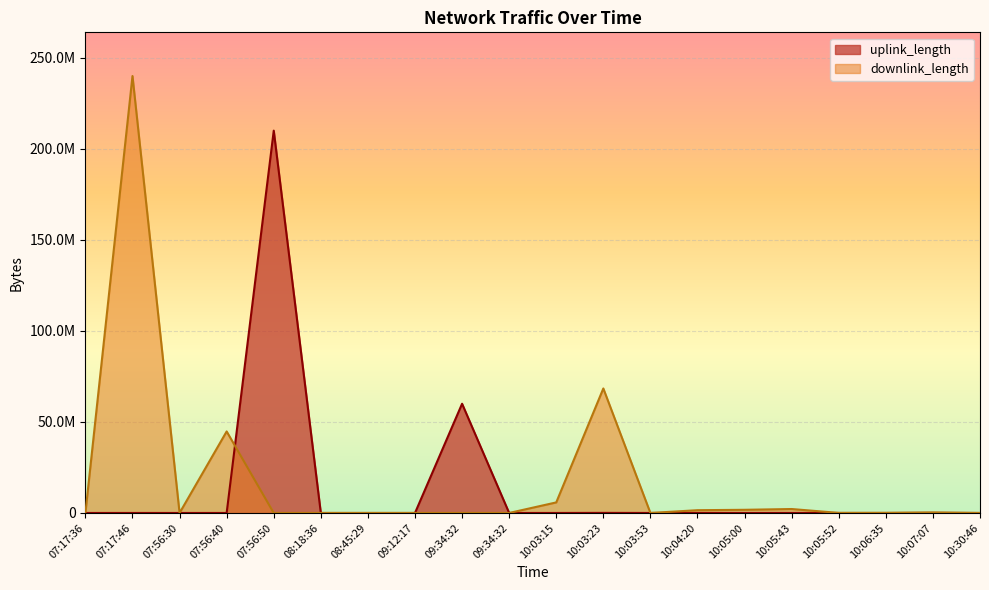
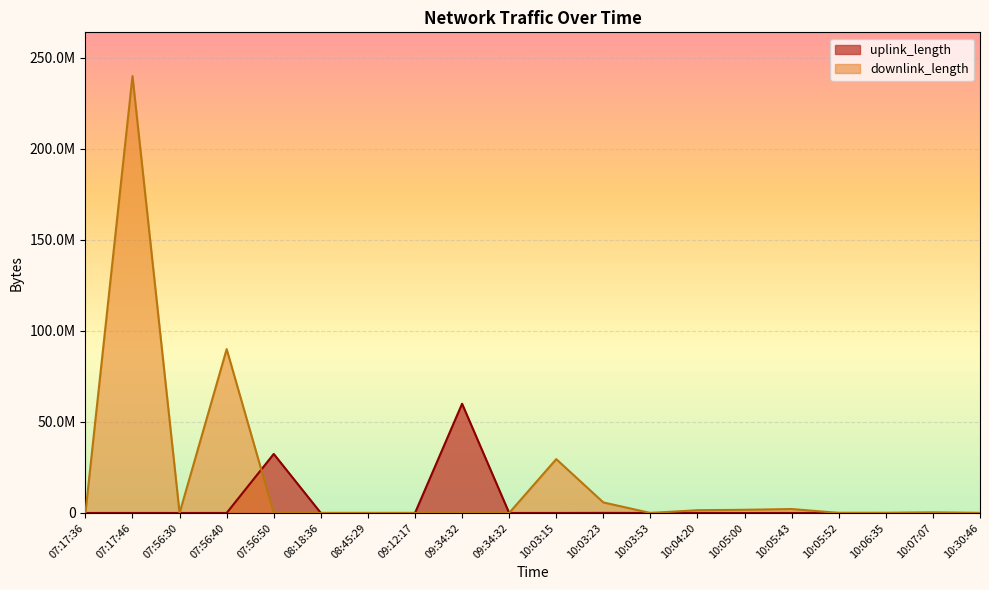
downlink_length, 07:56:40: 45000000 -> 90000000
uplink_length, 07:56:50: 210000000 -> 32000000
downlink_length, 10:03:15: 6000000 -> 30000000
downlink_length, 10:03:23: 68000000 -> 6000000
